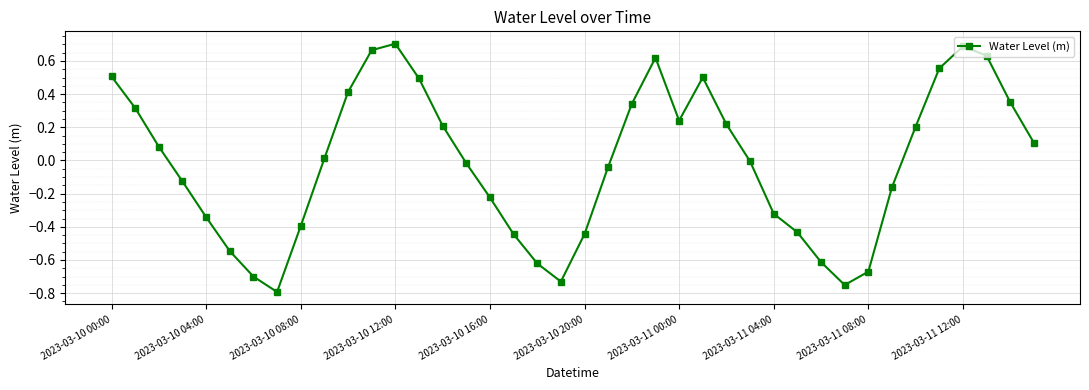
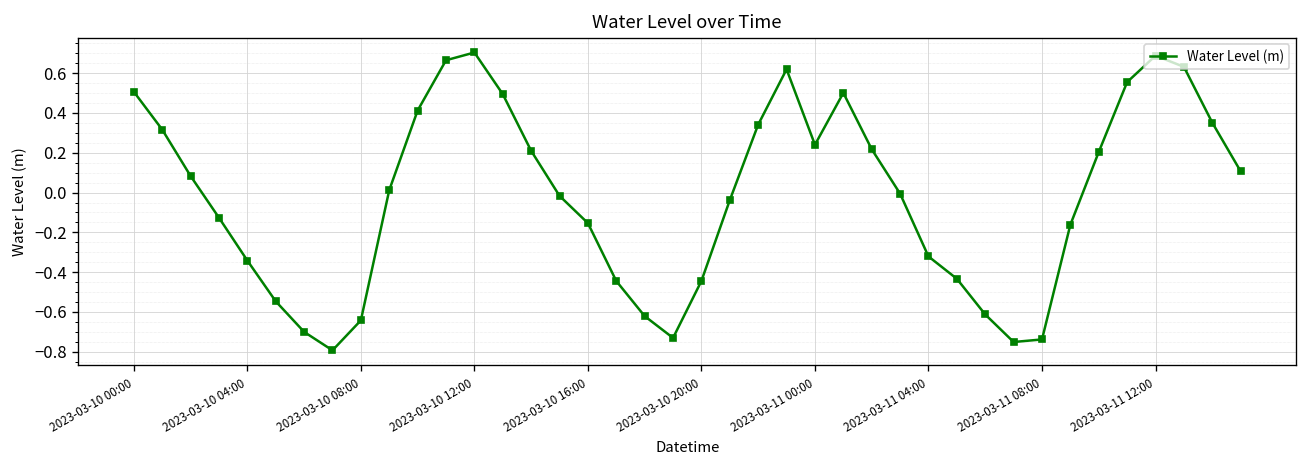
2023-03-10 08:00: -0.40 -> -0.64
2023-03-10 16:00: -0.22 -> -0.15
2023-03-11 08:00: -0.67 -> -0.74
